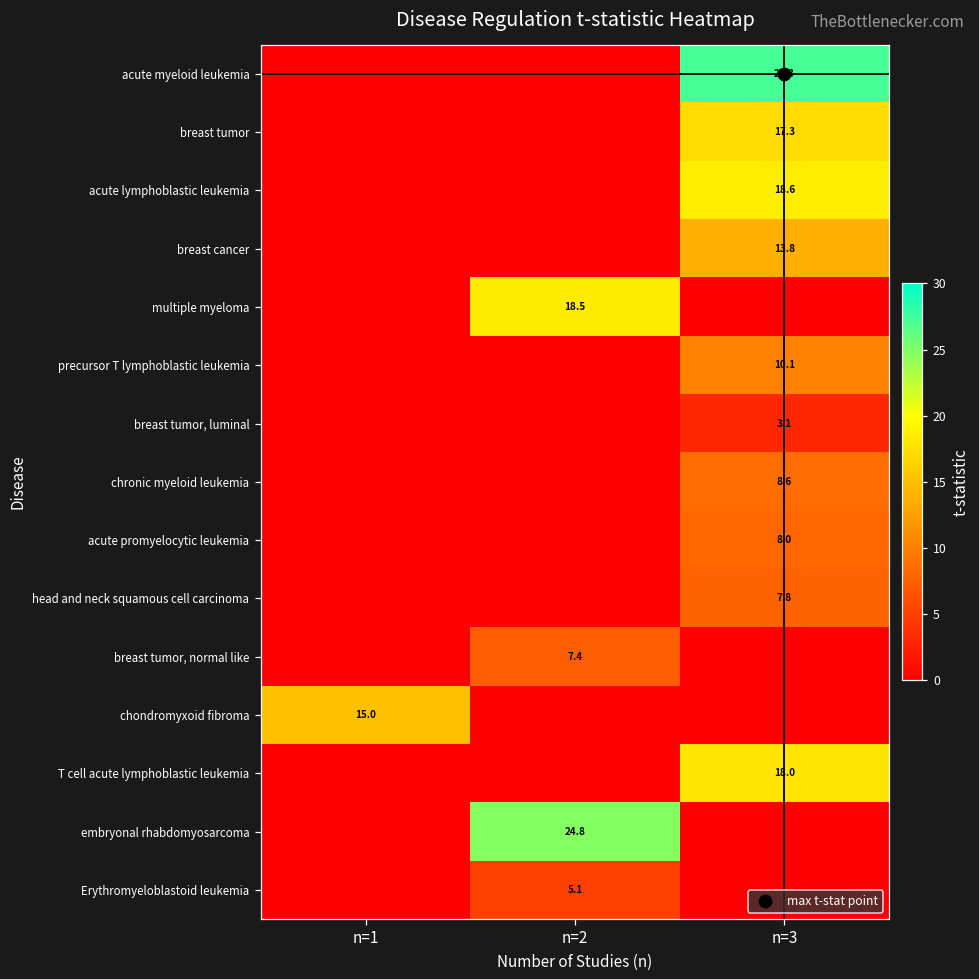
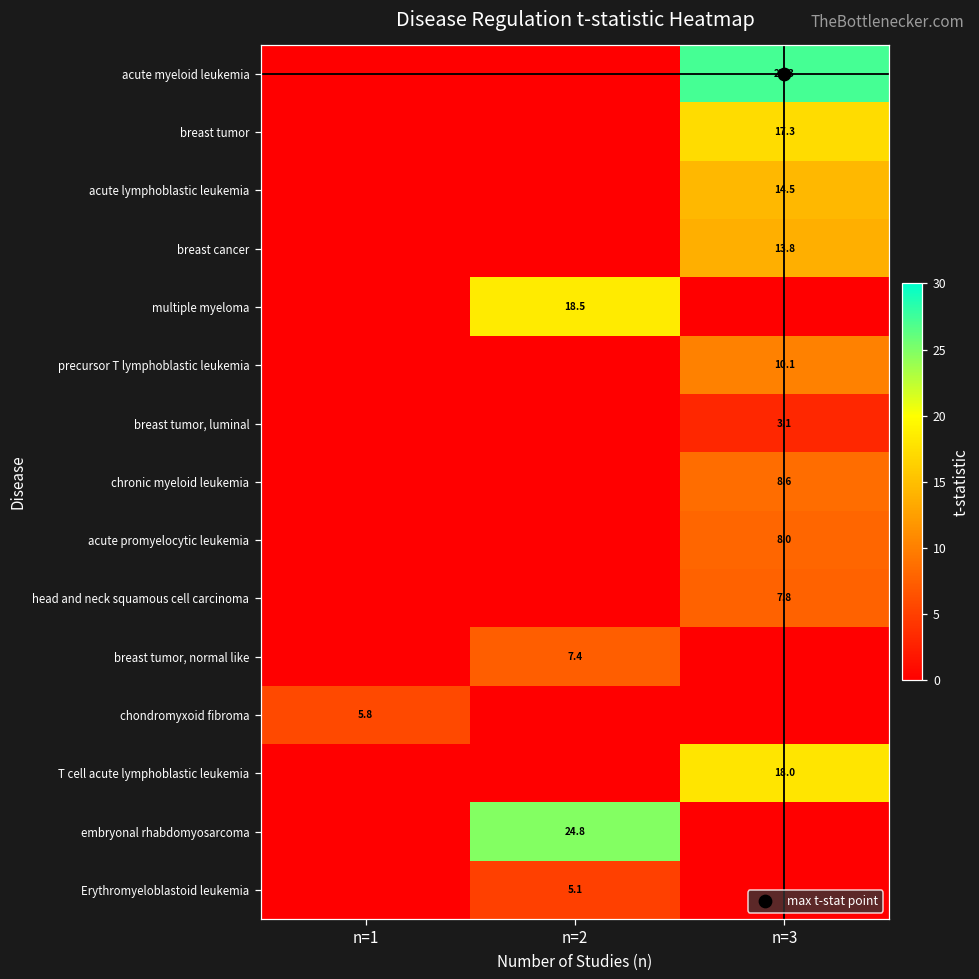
acute lymphoblastic leukemia, n=3: 18.6 -> 14.5
chondromyxoid fibroma, n=1: 15.0 -> 5.8
